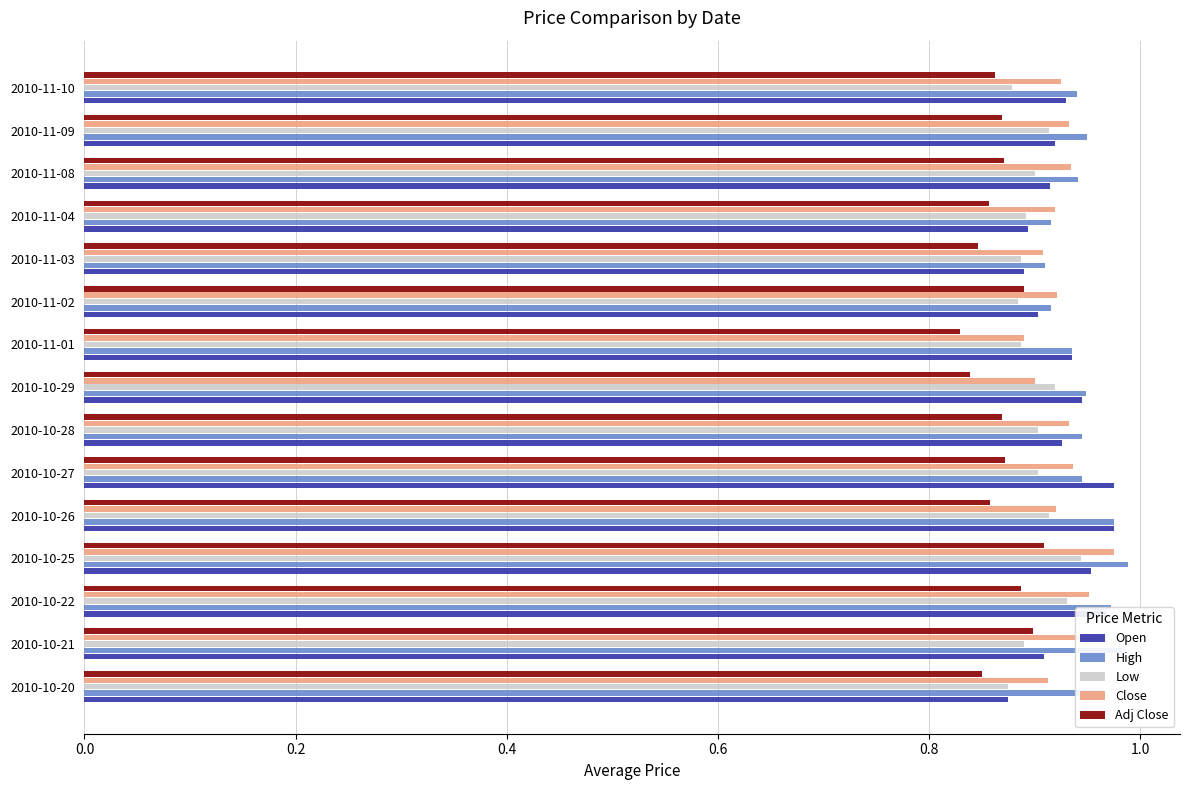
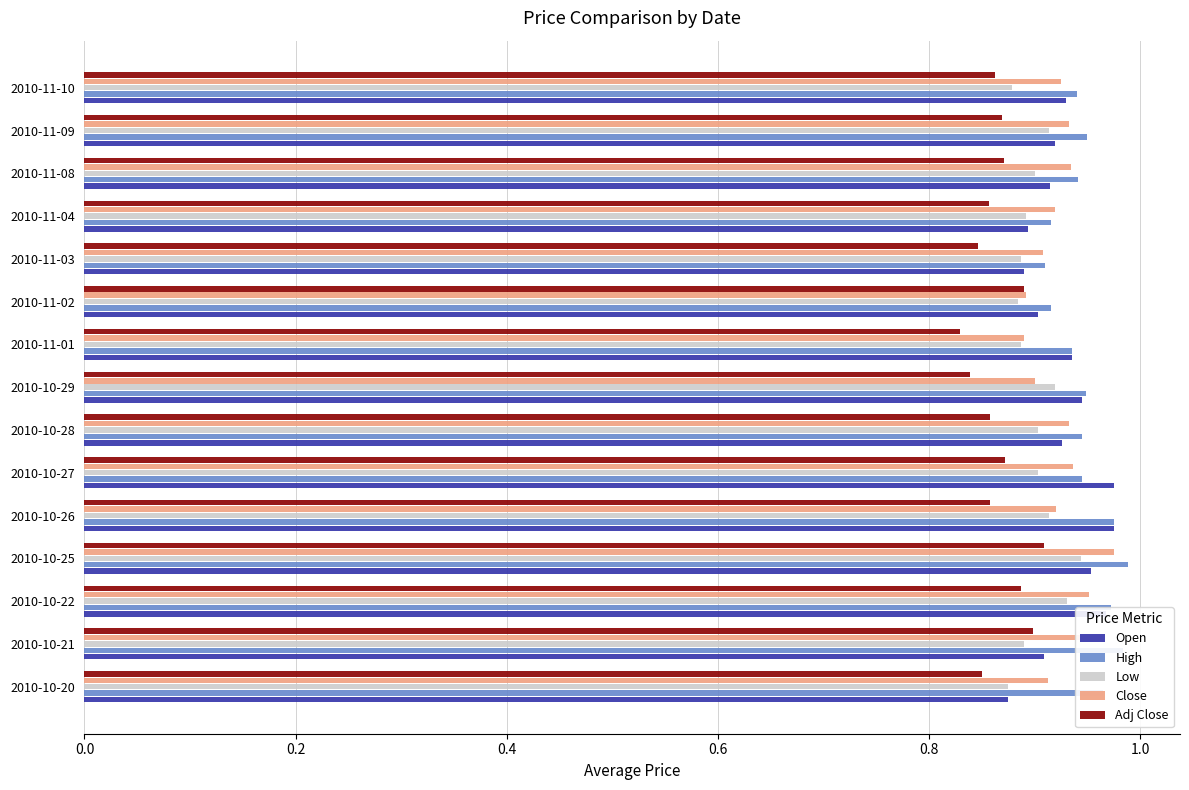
Close, 2010-11-02: 0.921 -> 0.892
Adj Close, 2010-10-28: 0.869 -> 0.858
